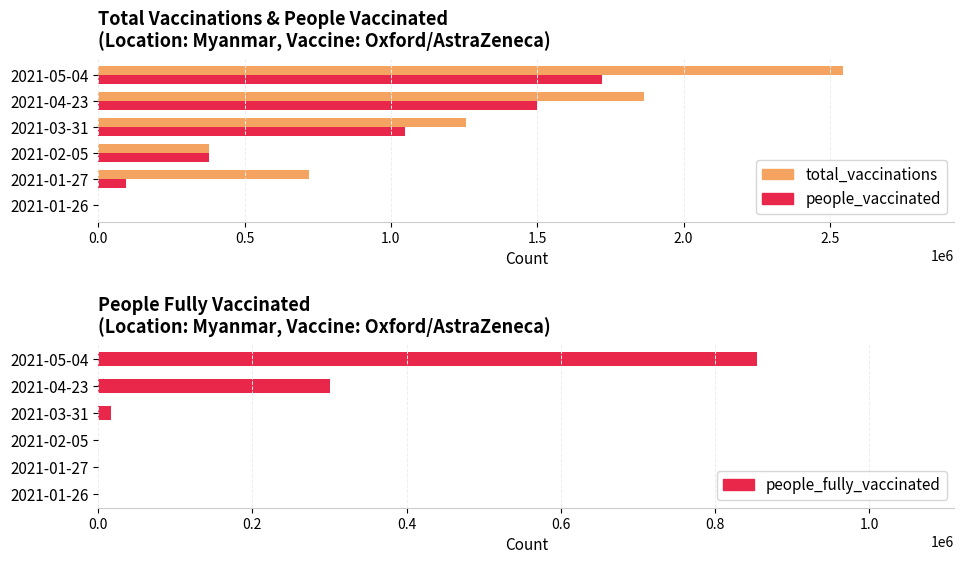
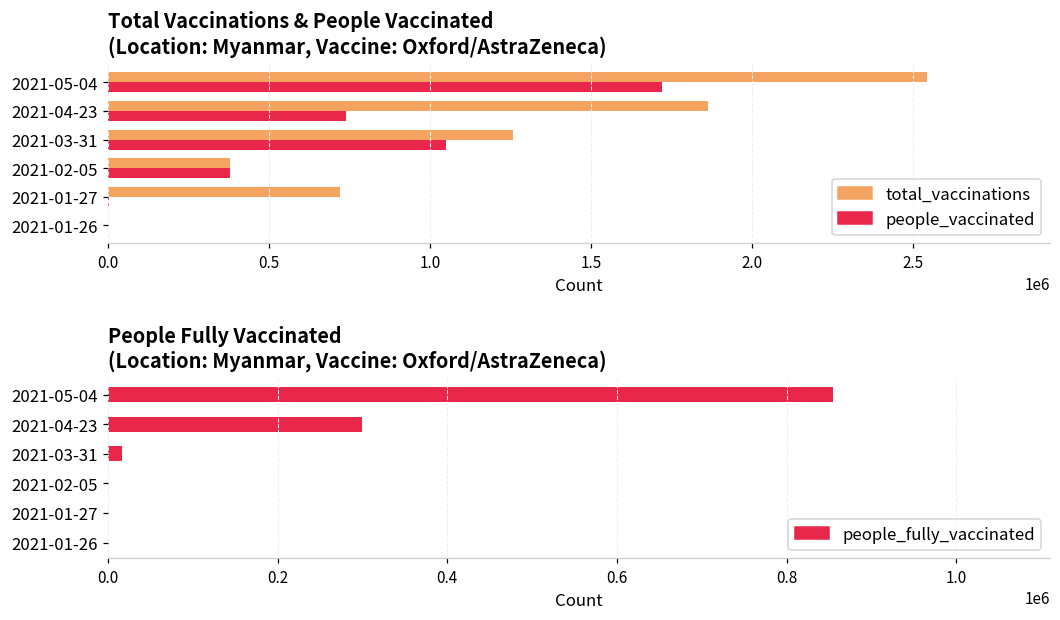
Total Vaccinations & People Vaccinated (Location: Myanmar, Vaccine: Oxford/AstraZeneca), people_vaccinated, 2021-04-23: 1500000 -> 740000
Total Vaccinations & People Vaccinated (Location: Myanmar, Vaccine: Oxford/AstraZeneca), people_vaccinated, 2021-01-27: 100000 -> 0
